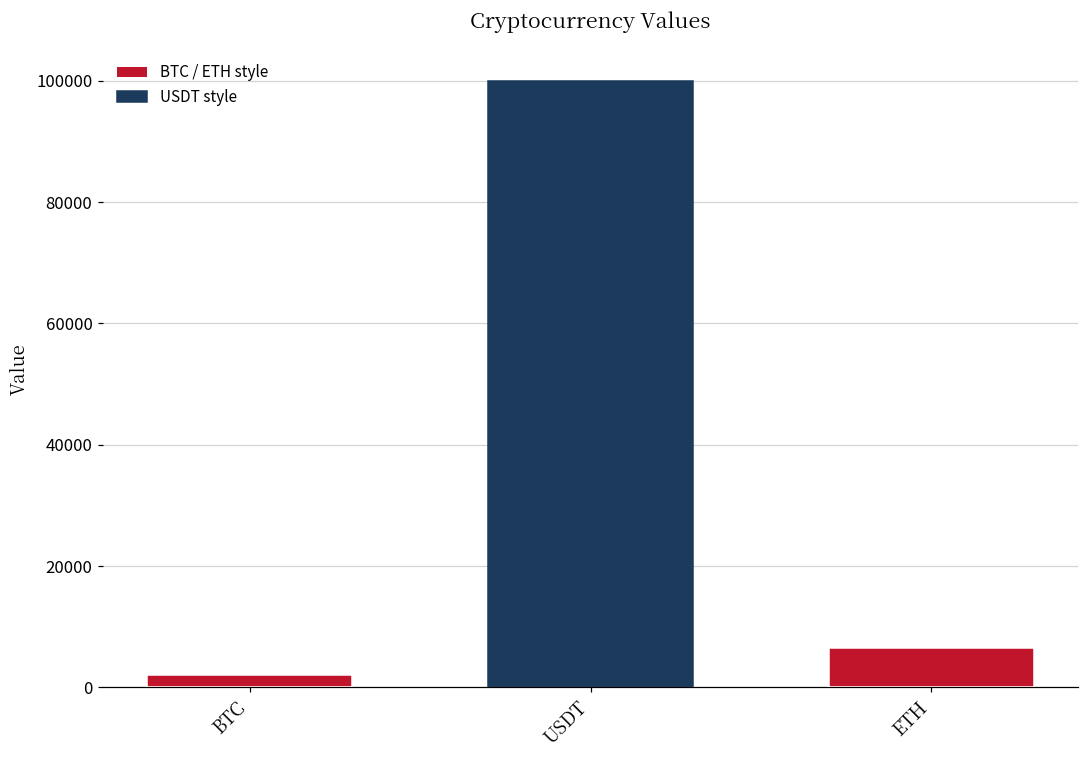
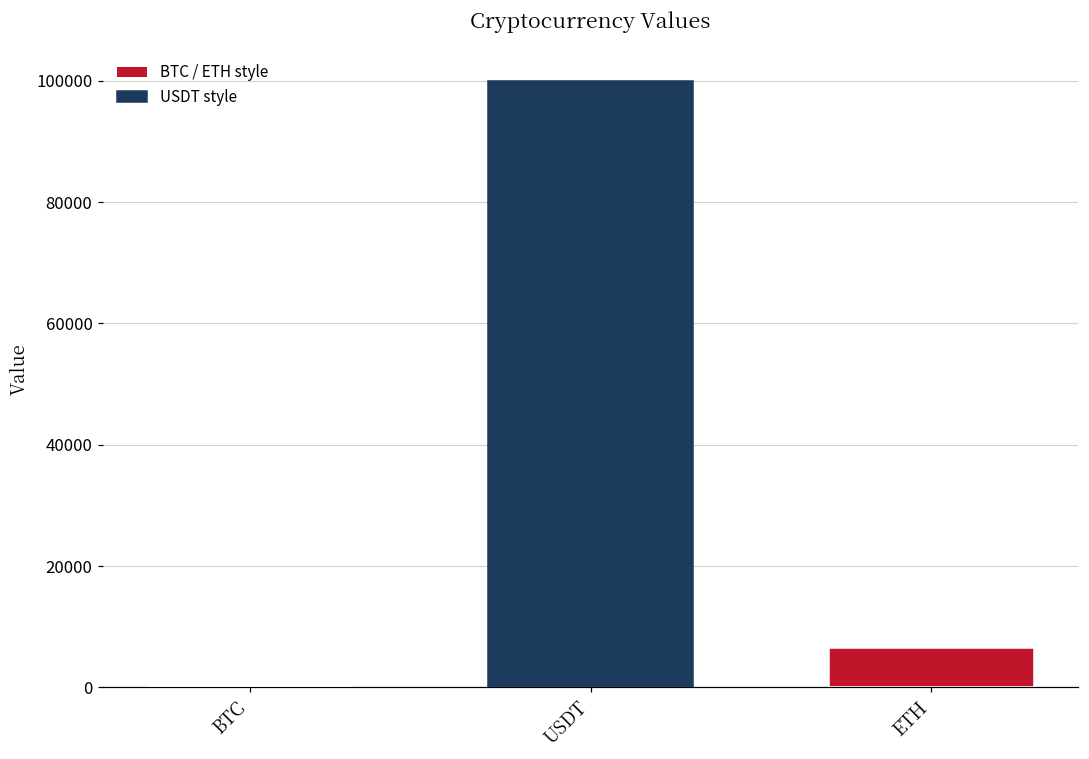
BTC: 2000 -> 0
